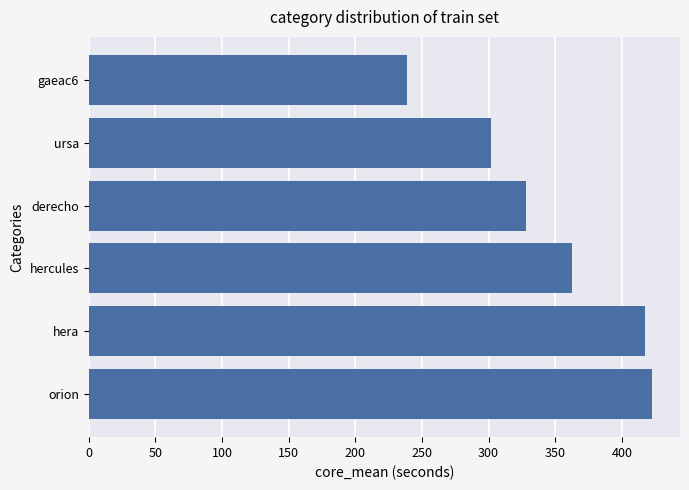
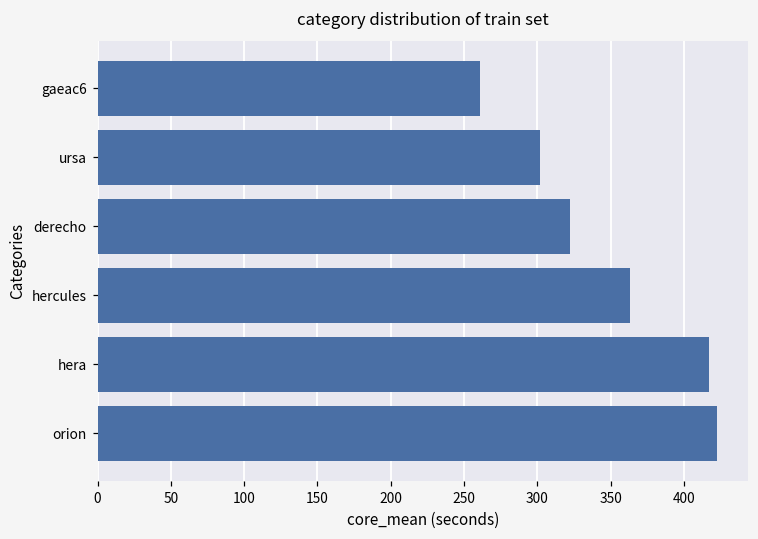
gaeac6: 239 -> 261
derecho: 328 -> 322
